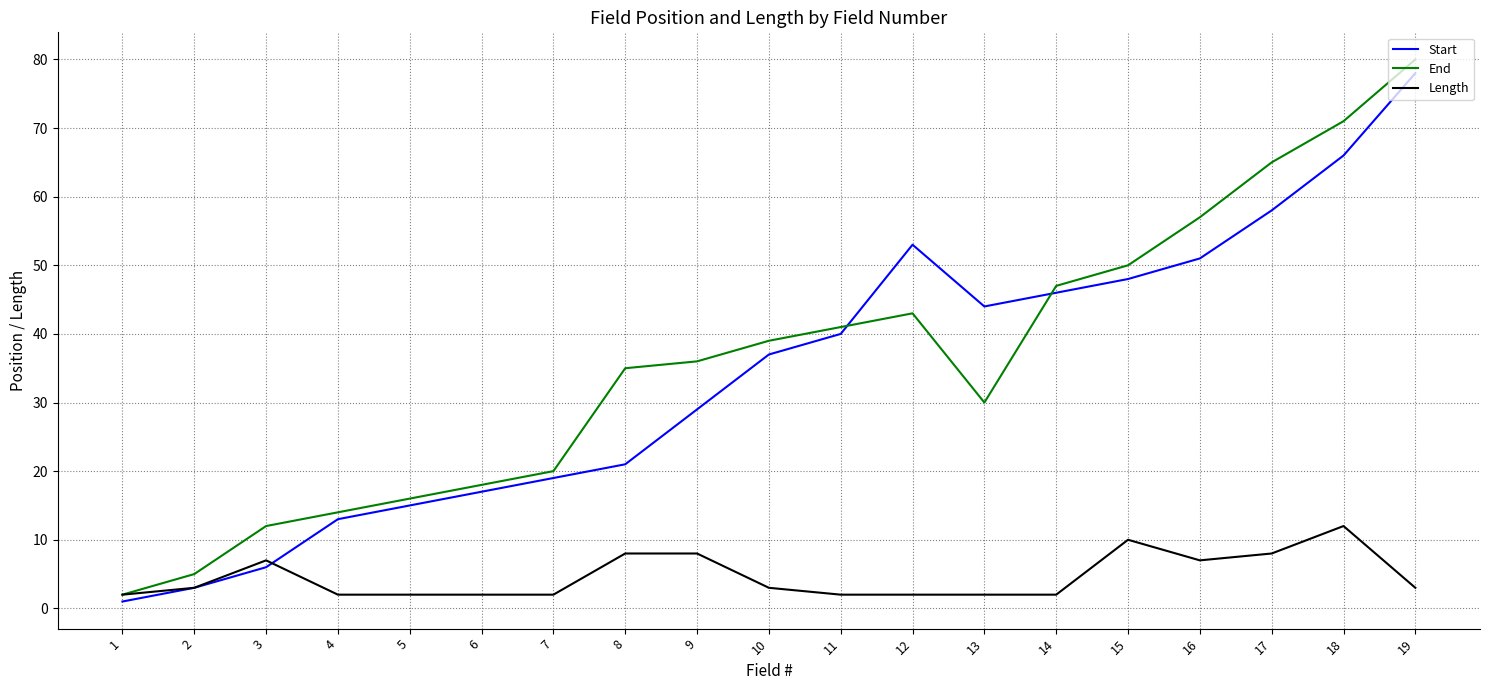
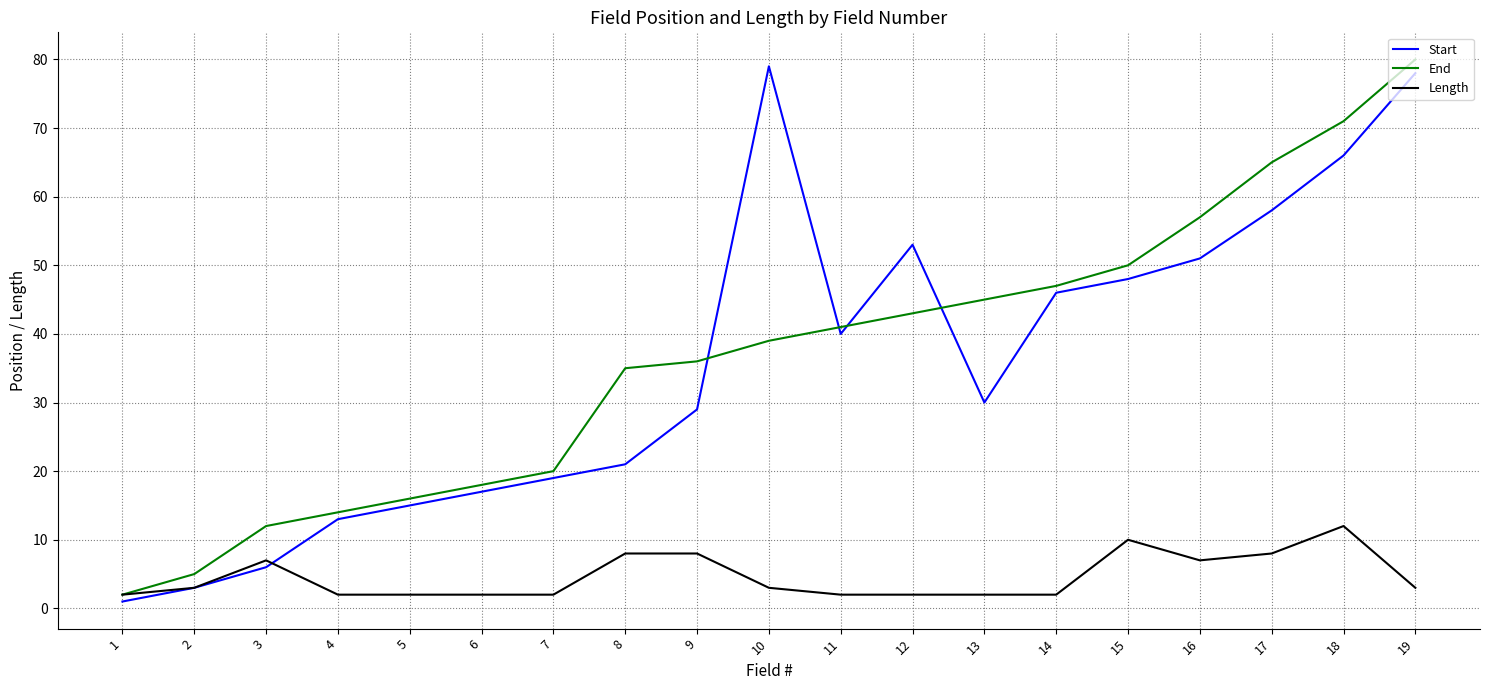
Start, 10: 37 -> 79
Start, 13: 44 -> 30
End, 13: 30 -> 45
